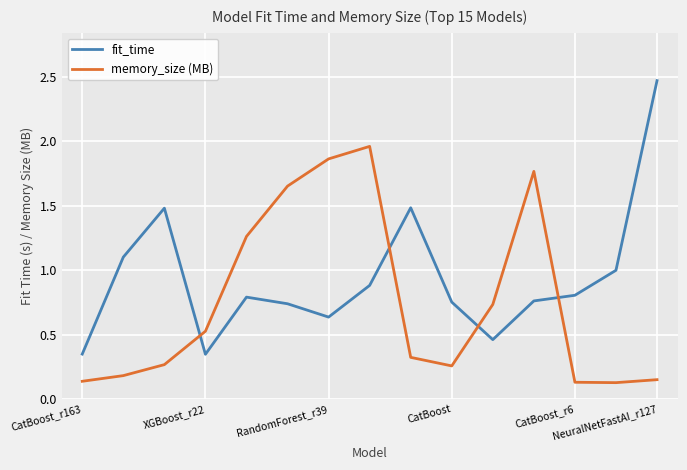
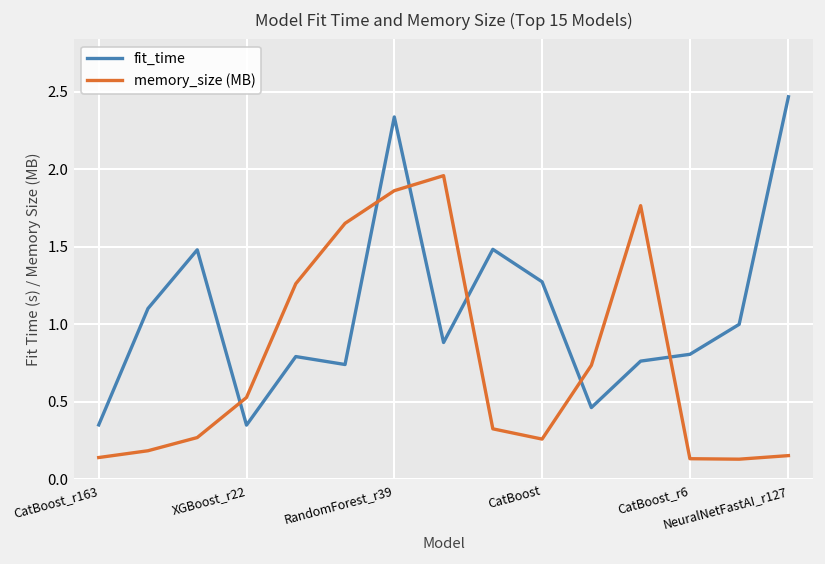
fit_time, RandomForest_r39: 0.64 -> 2.34
fit_time, CatBoost: 0.75 -> 1.27
